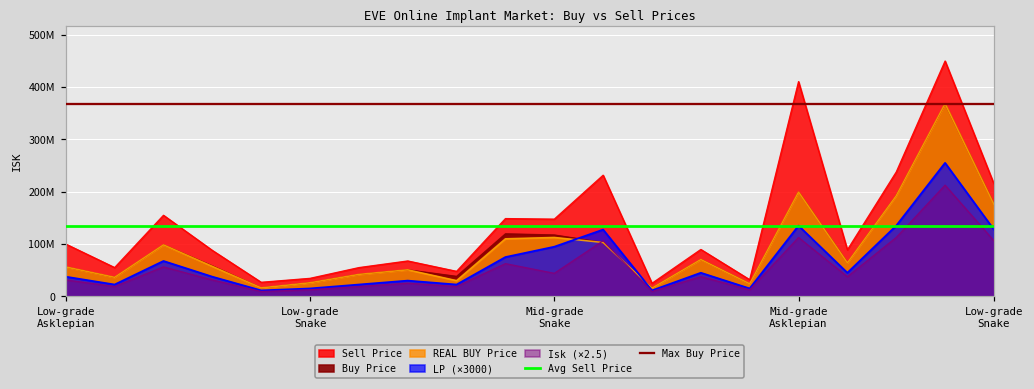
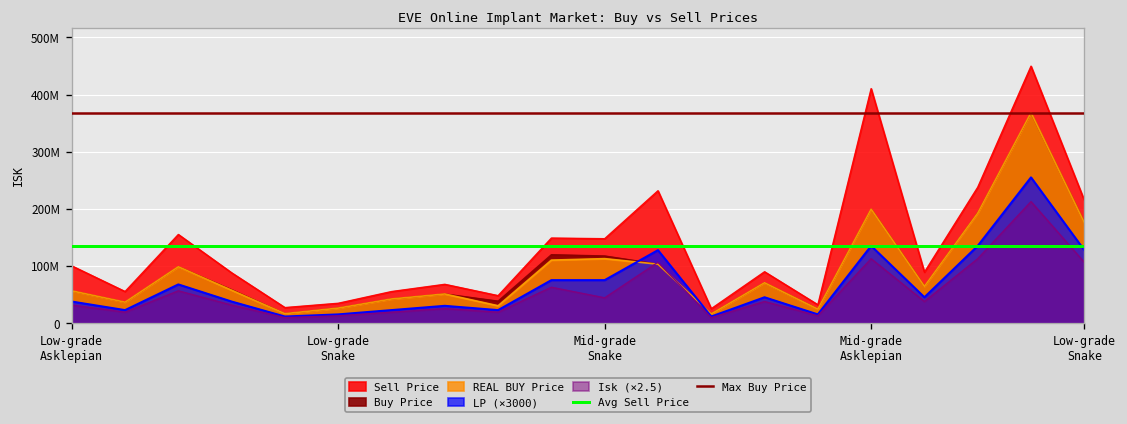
LP (×3000), Mid-grade Snake: 90000000 -> 80000000
